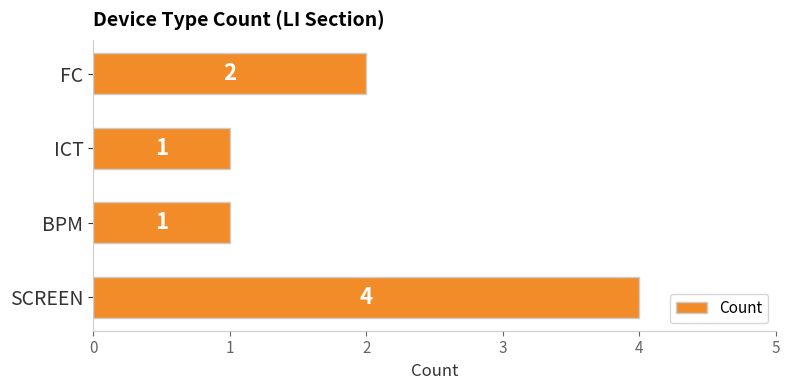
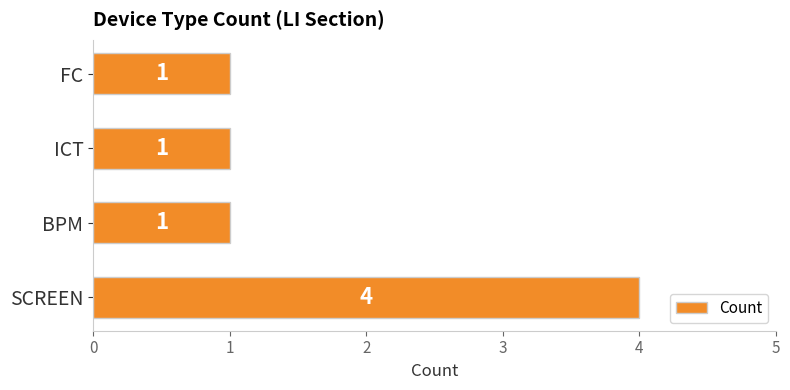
FC: 2 -> 1
